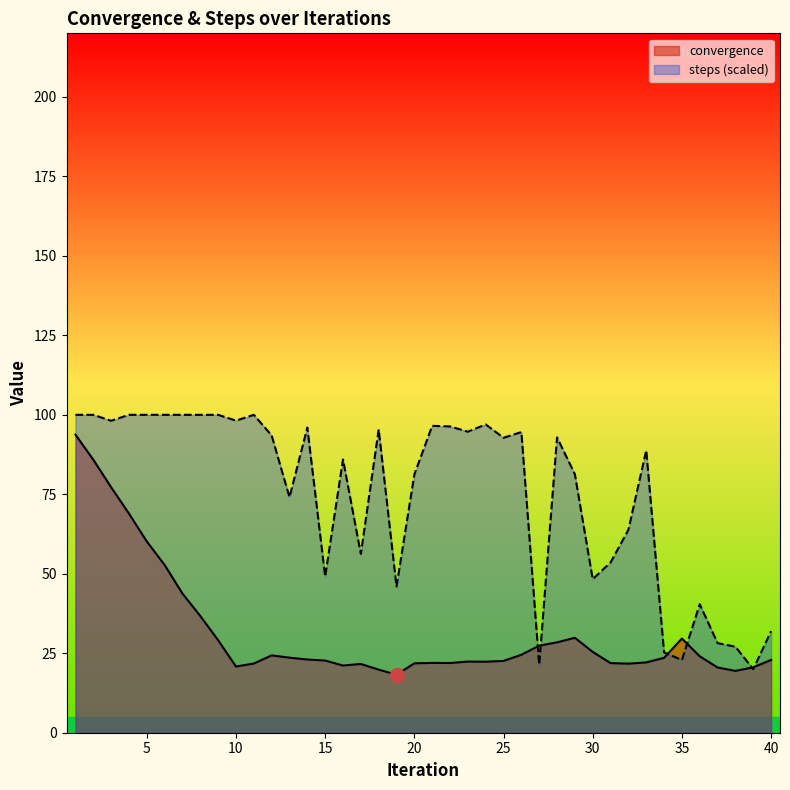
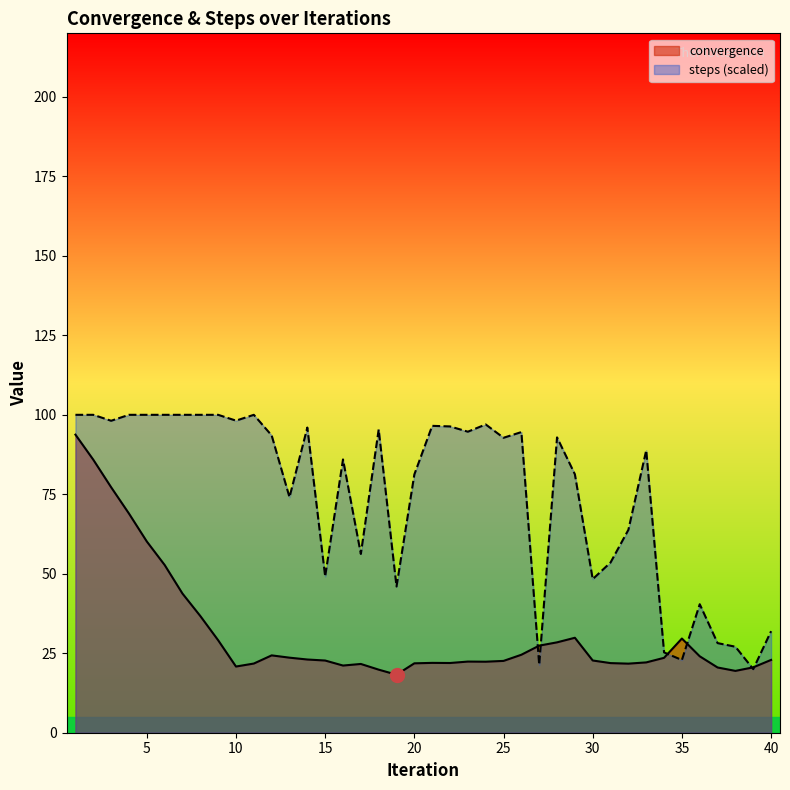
convergence, 30: 25 -> 23
